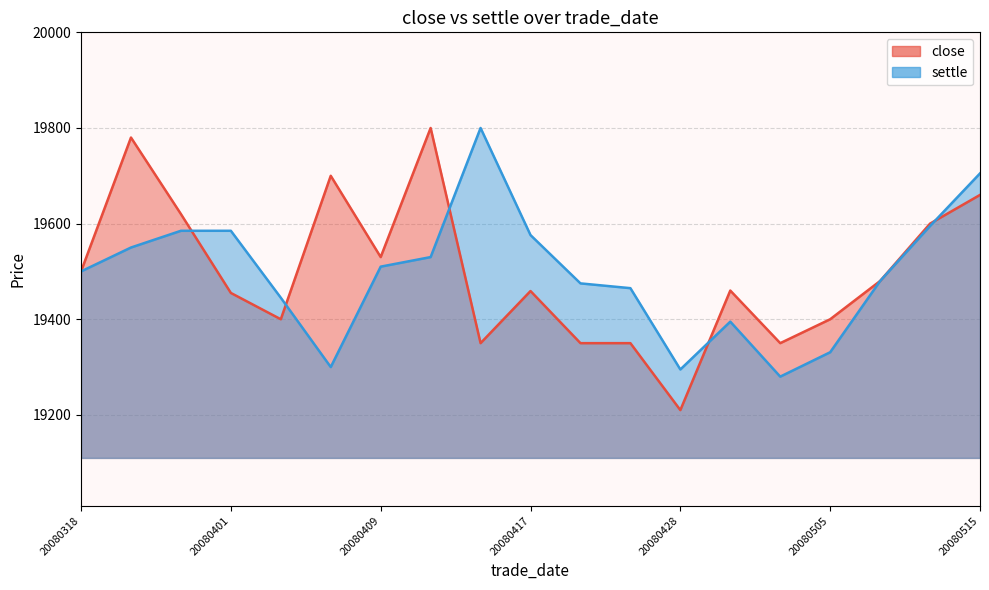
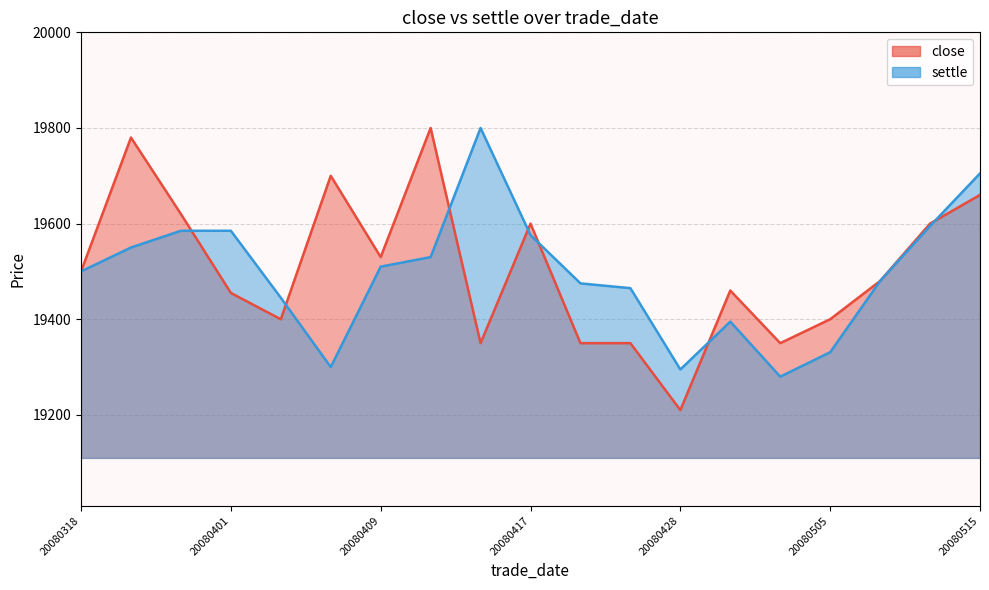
close, 20080417: 19460 -> 19600
